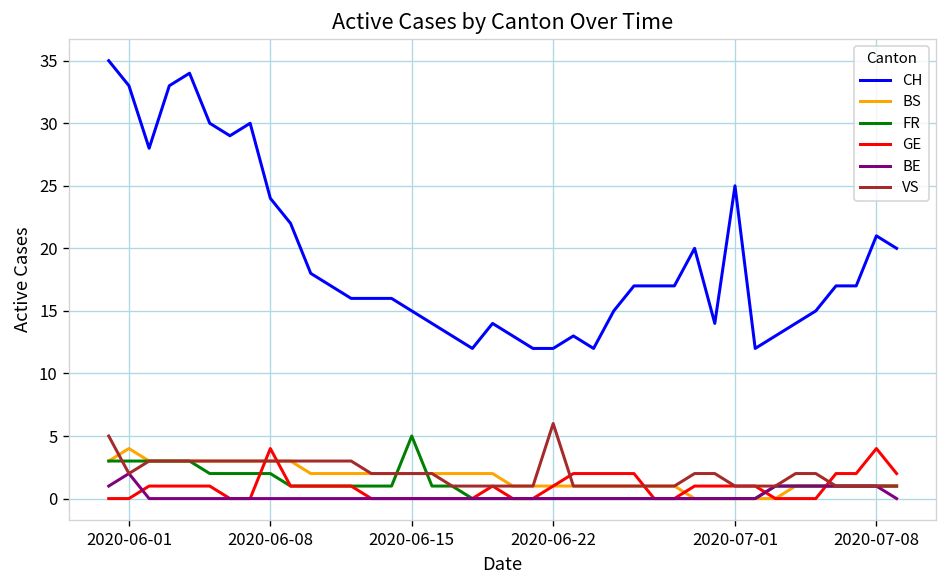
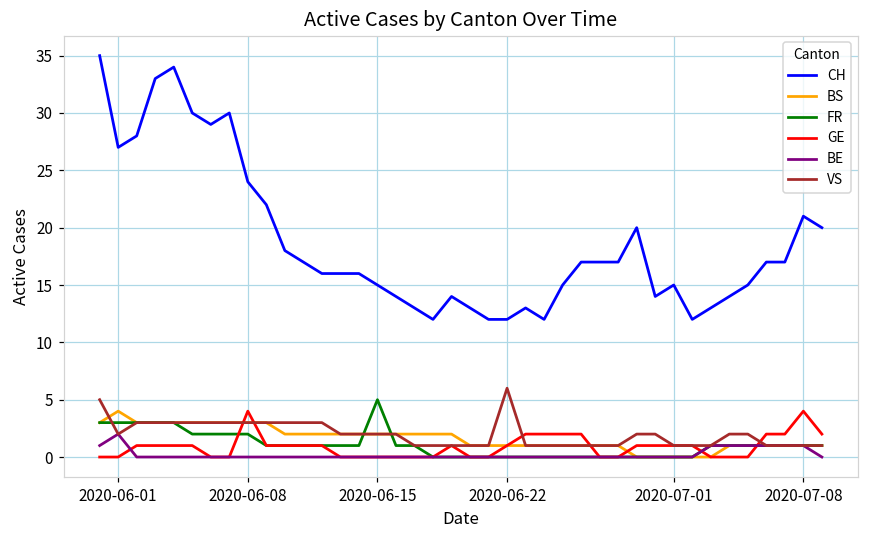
CH, 2020-06-01: 33 -> 27
CH, 2020-07-01: 25 -> 15
